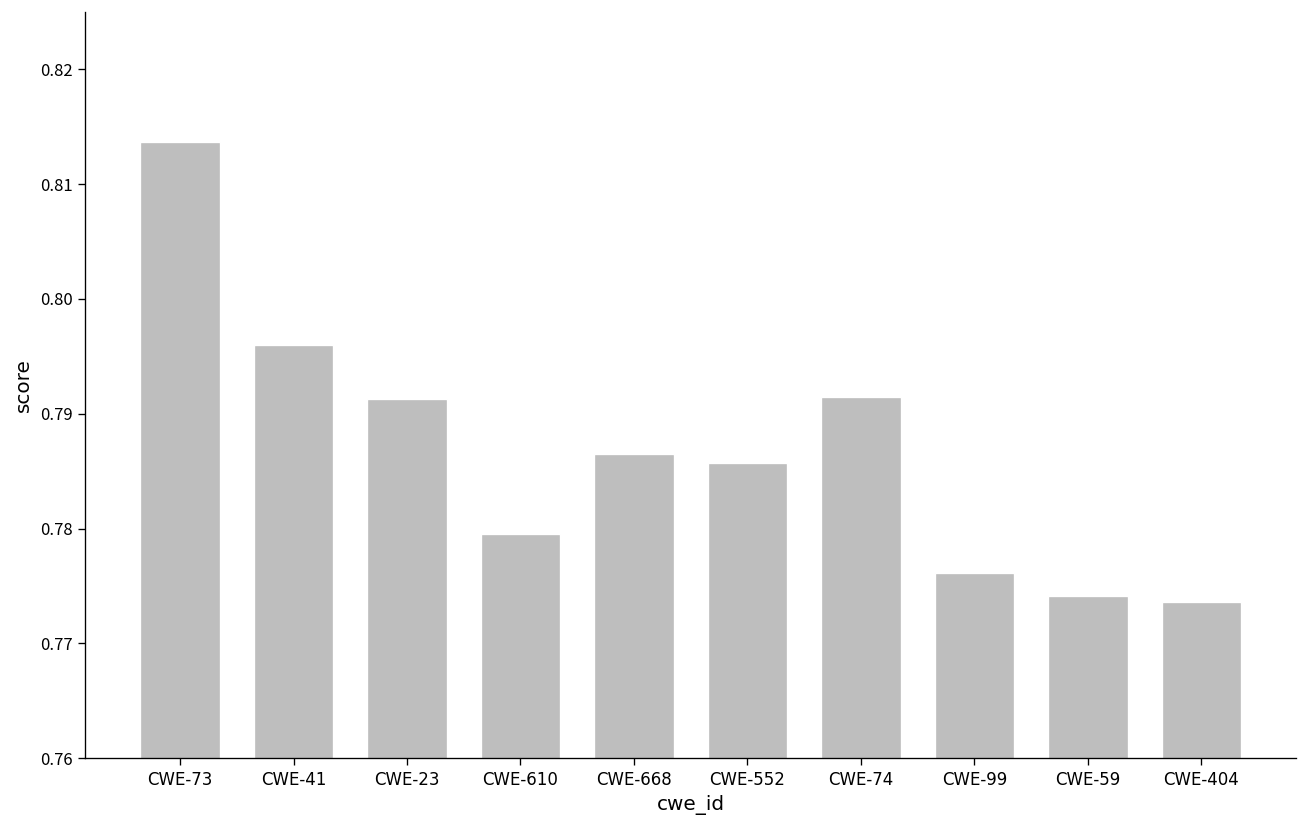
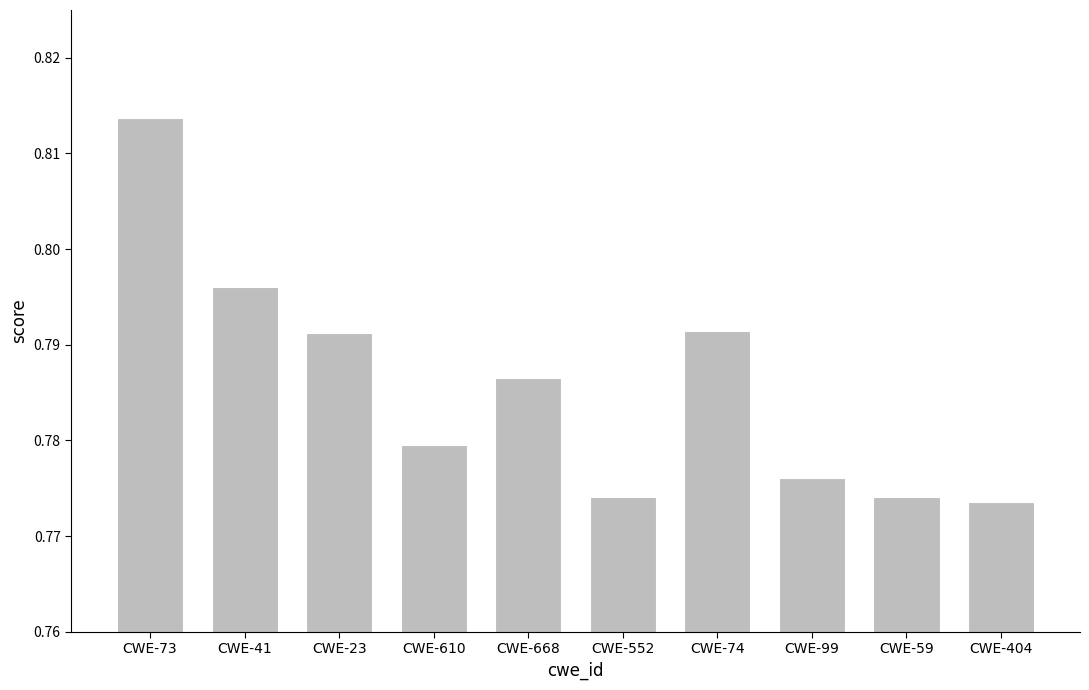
CWE-552: 0.786 -> 0.774
